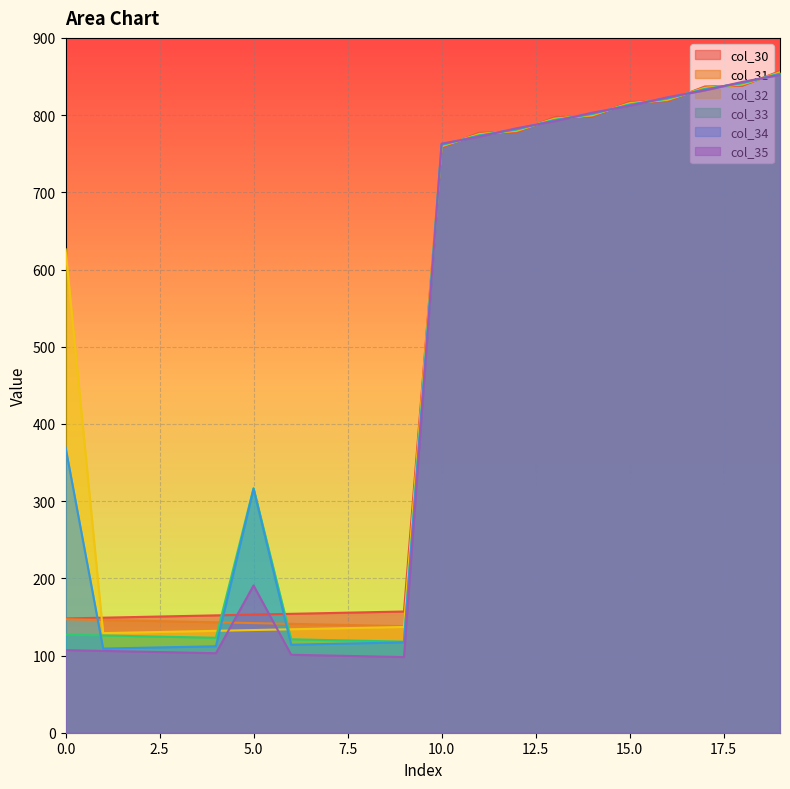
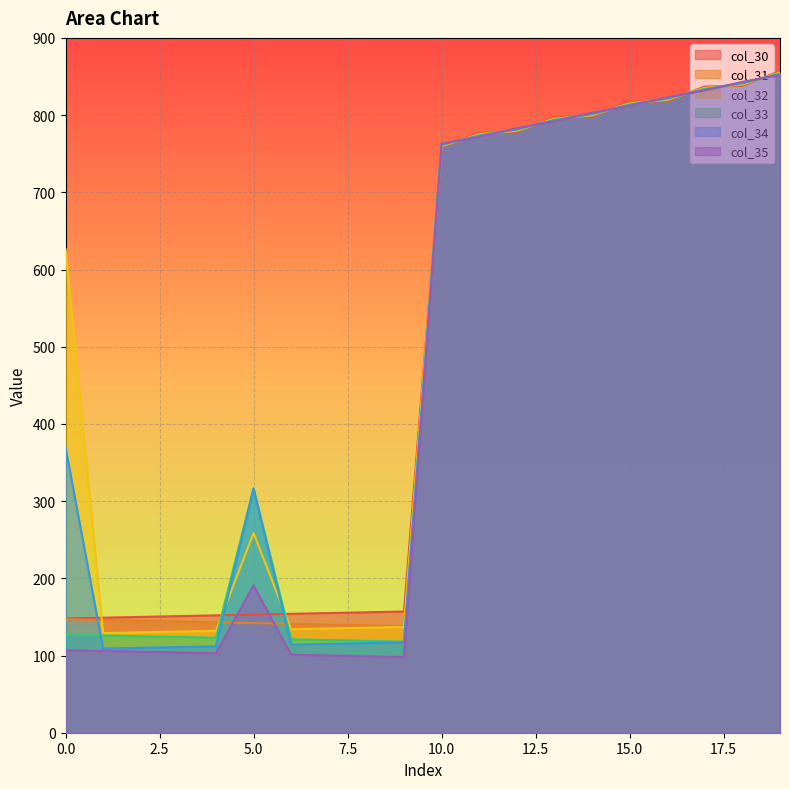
col_32, 5.0: 130 -> 260
